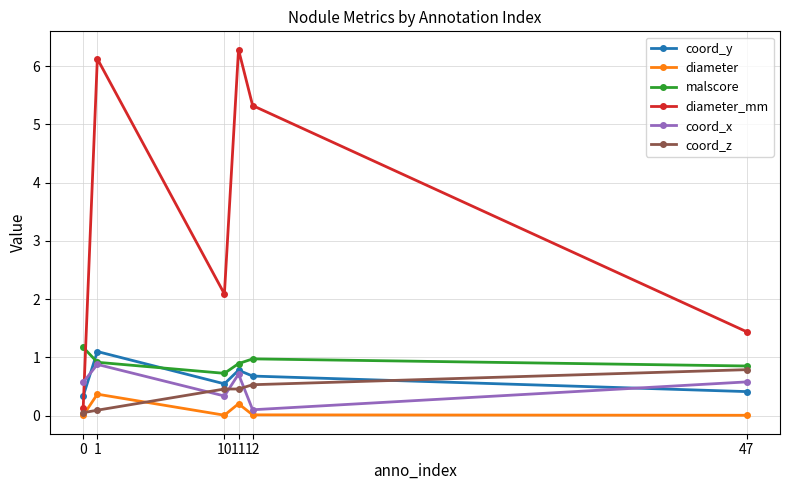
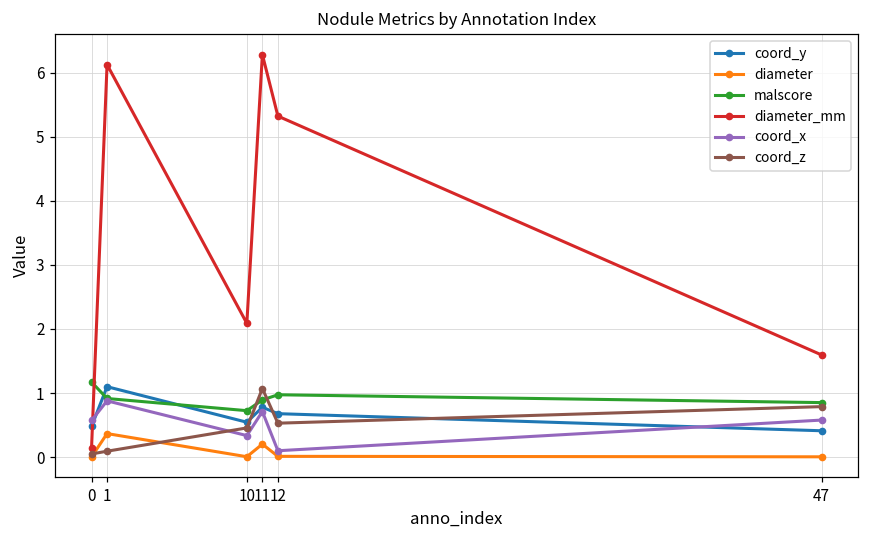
coord_y, 0: 0.3 -> 0.5
coord_z, 11: 0.5 -> 1.1
diameter_mm, 47: 1.4 -> 1.6
